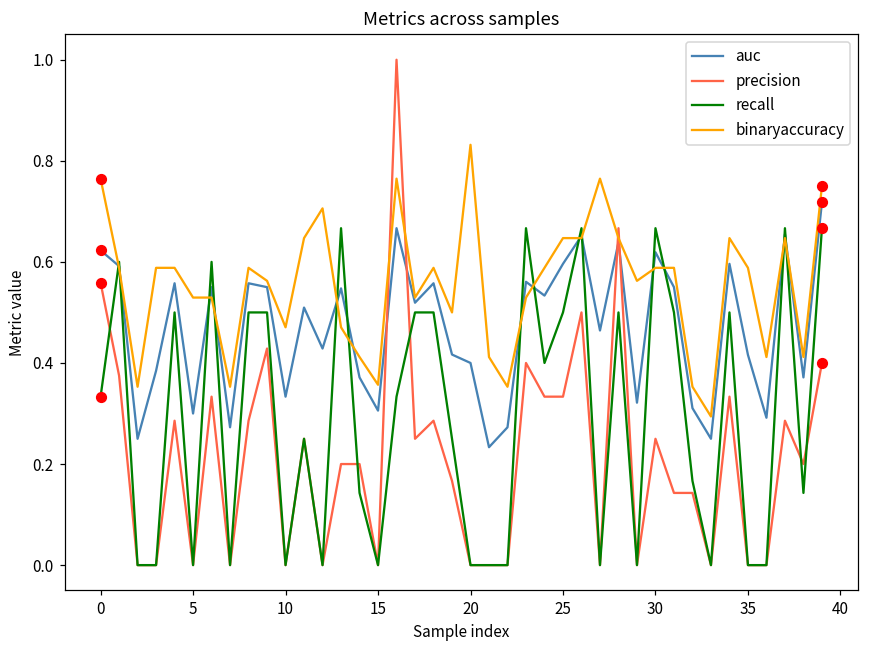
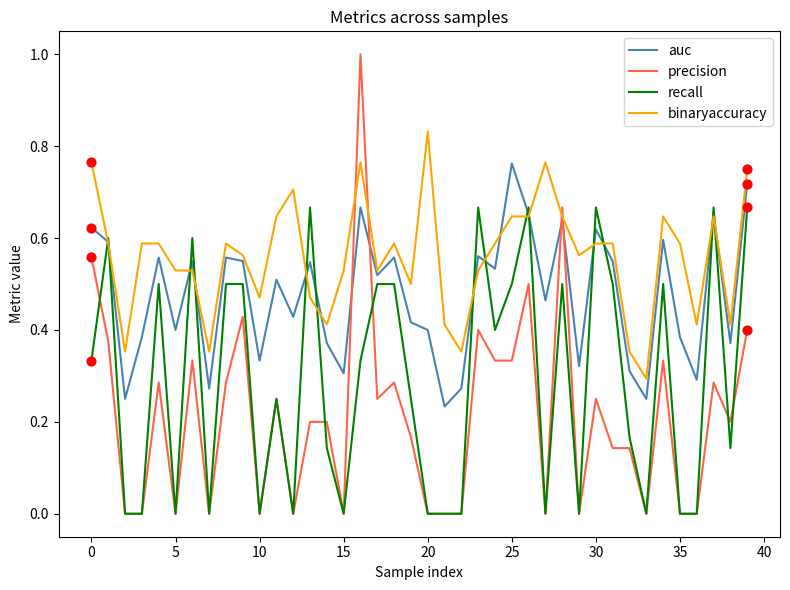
auc, 5: 0.3 -> 0.4
binaryaccuracy, 15: 0.36 -> 0.53
auc, 25: 0.60 -> 0.76
auc, 35: 0.42 -> 0.38
